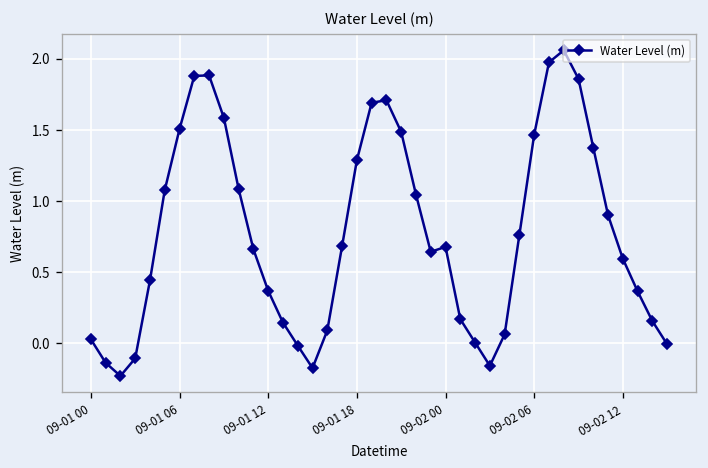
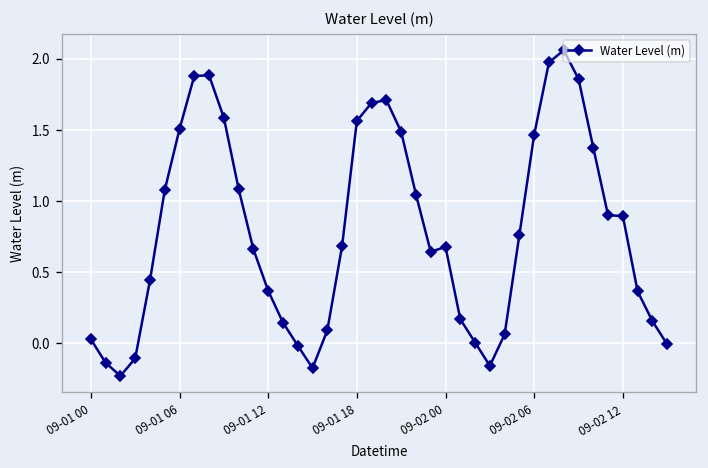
09-01 18: 1.29 -> 1.56
09-02 12: 0.59 -> 0.90
